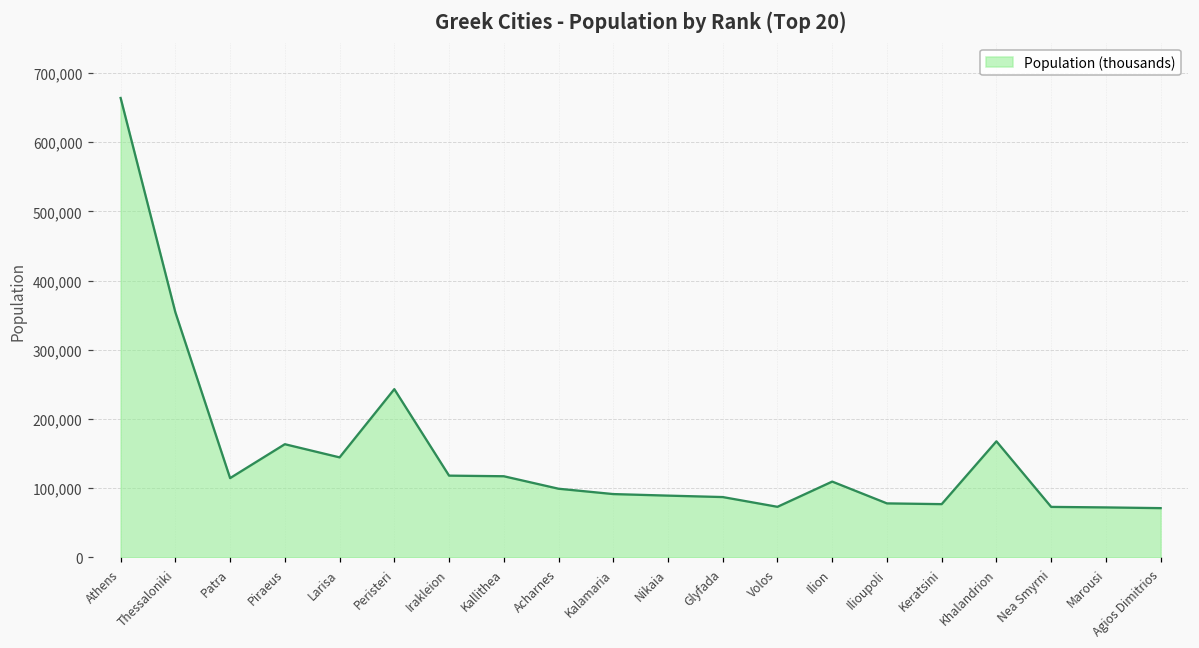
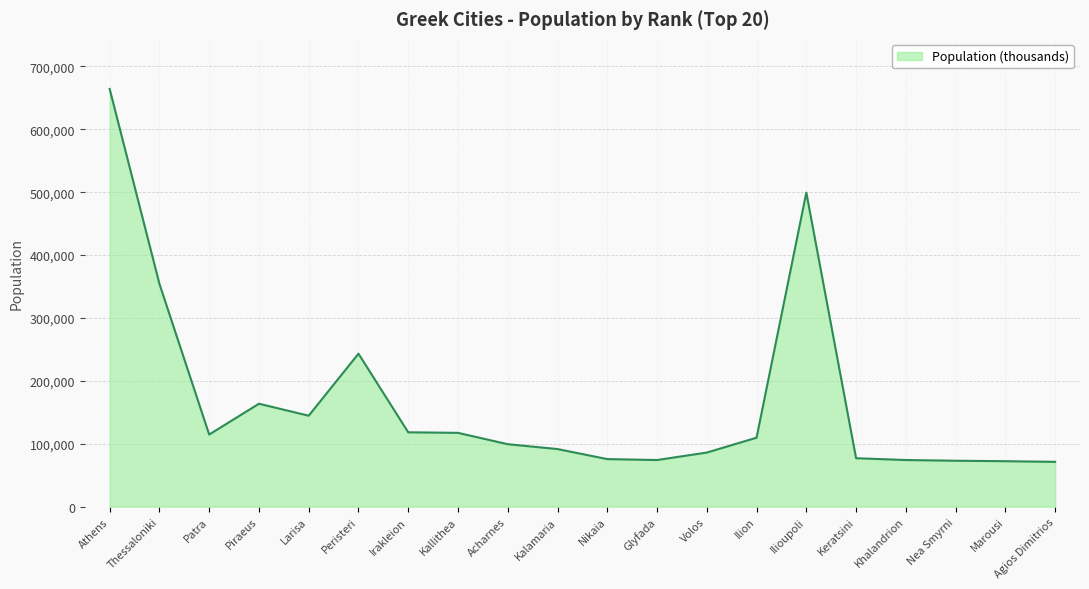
Nikaia: 90,000 -> 80,000
Glyfada: 90,000 -> 70,000
Volos: 70,000 -> 90,000
Ilioupoli: 80,000 -> 500,000
Khalandrion: 170,000 -> 70,000
